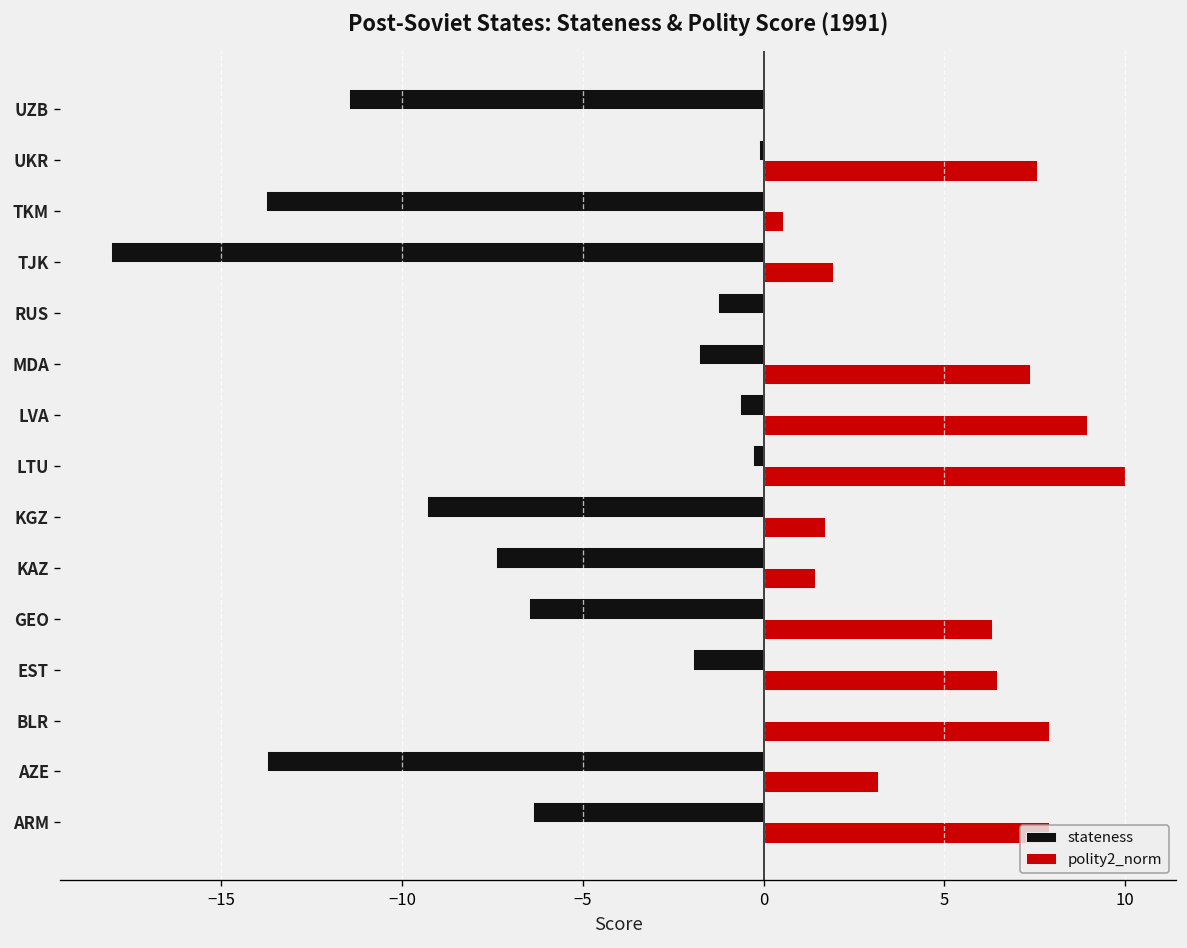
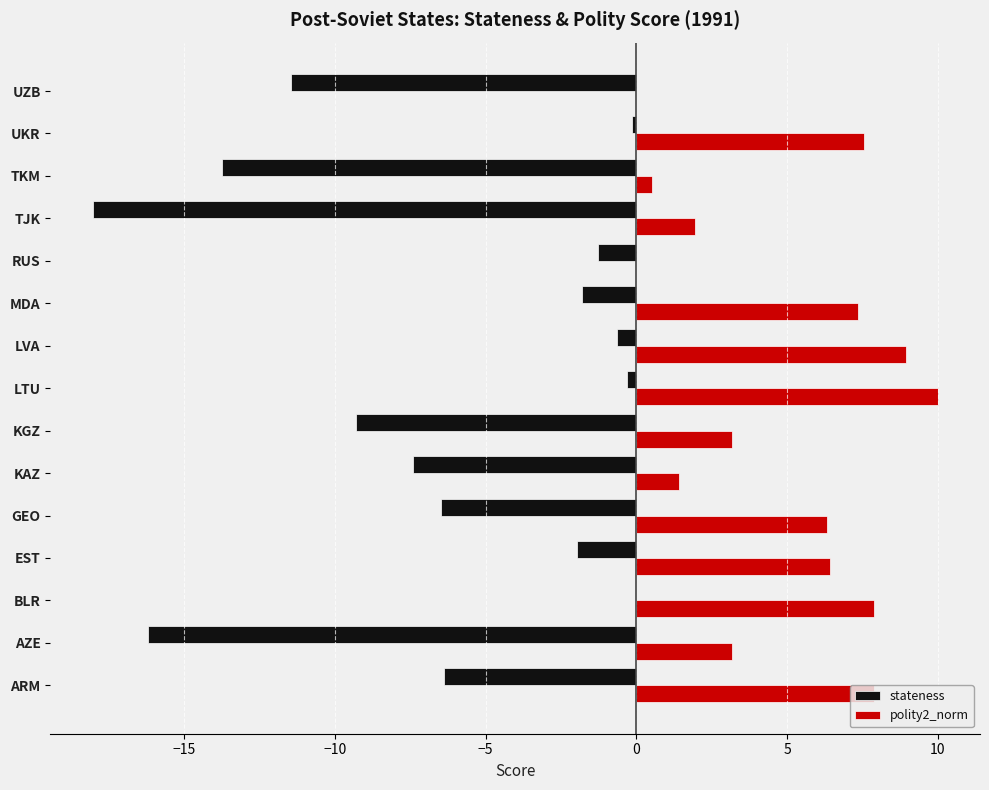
polity2_norm, KGZ: 1.7 -> 3.2
stateness, AZE: -13.7 -> -16.2
